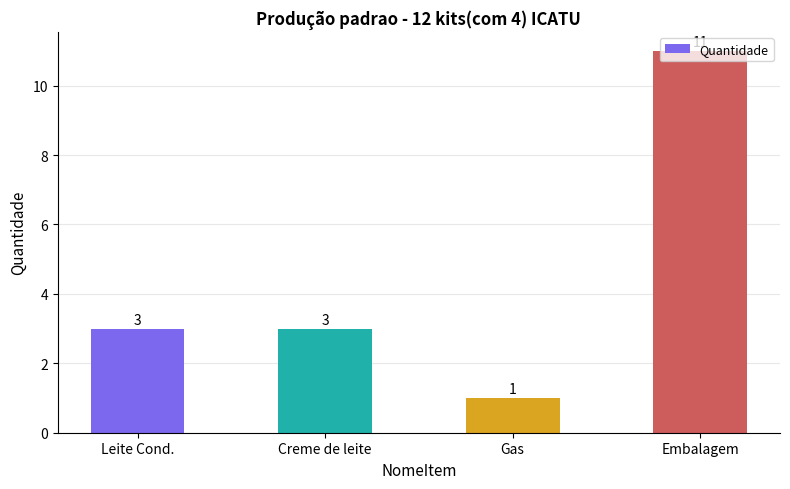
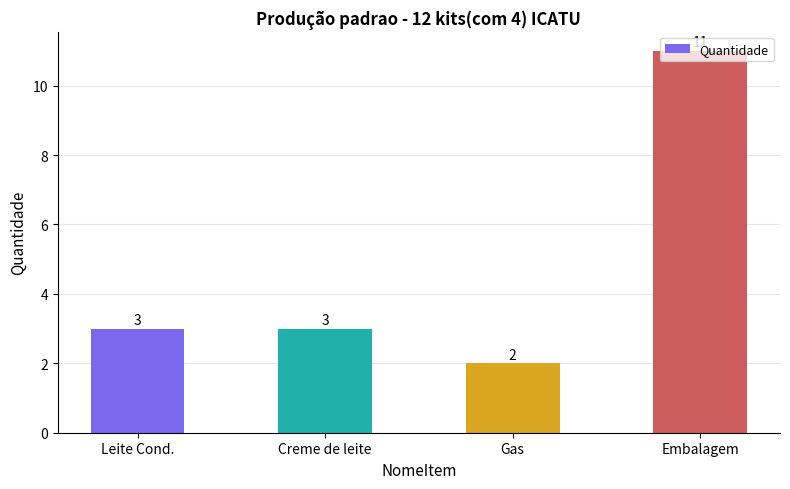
Gas: 1 -> 2
